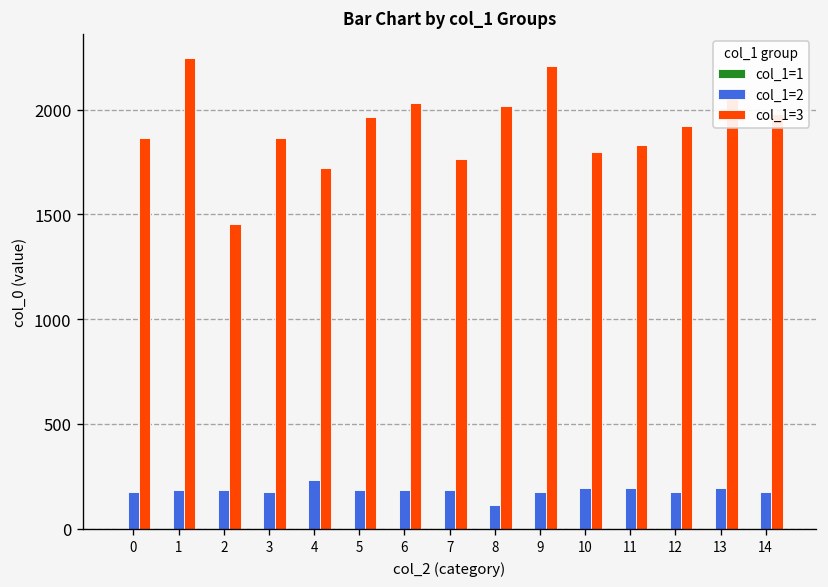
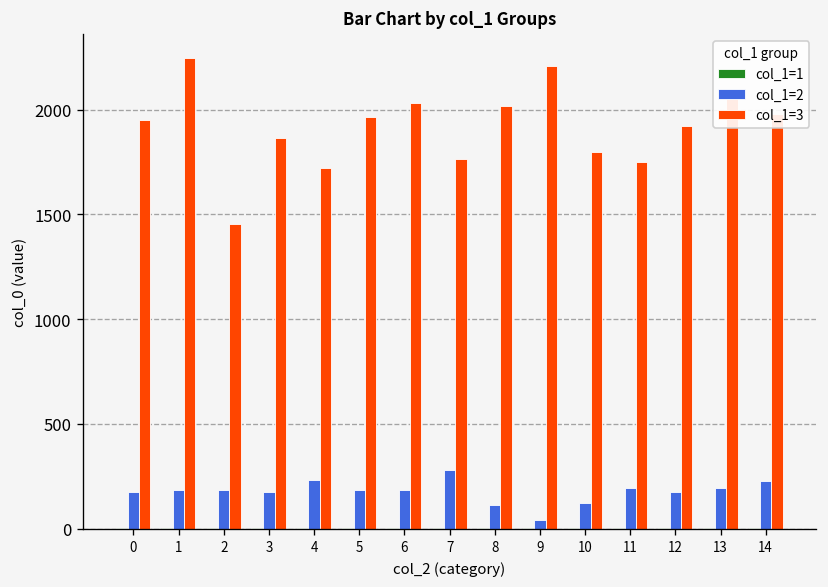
col_1=3, 0: 1870 -> 1950
col_1=2, 7: 180 -> 280
col_1=2, 9: 170 -> 40
col_1=2, 10: 190 -> 120
col_1=3, 11: 1830 -> 1750
col_1=2, 14: 170 -> 230
